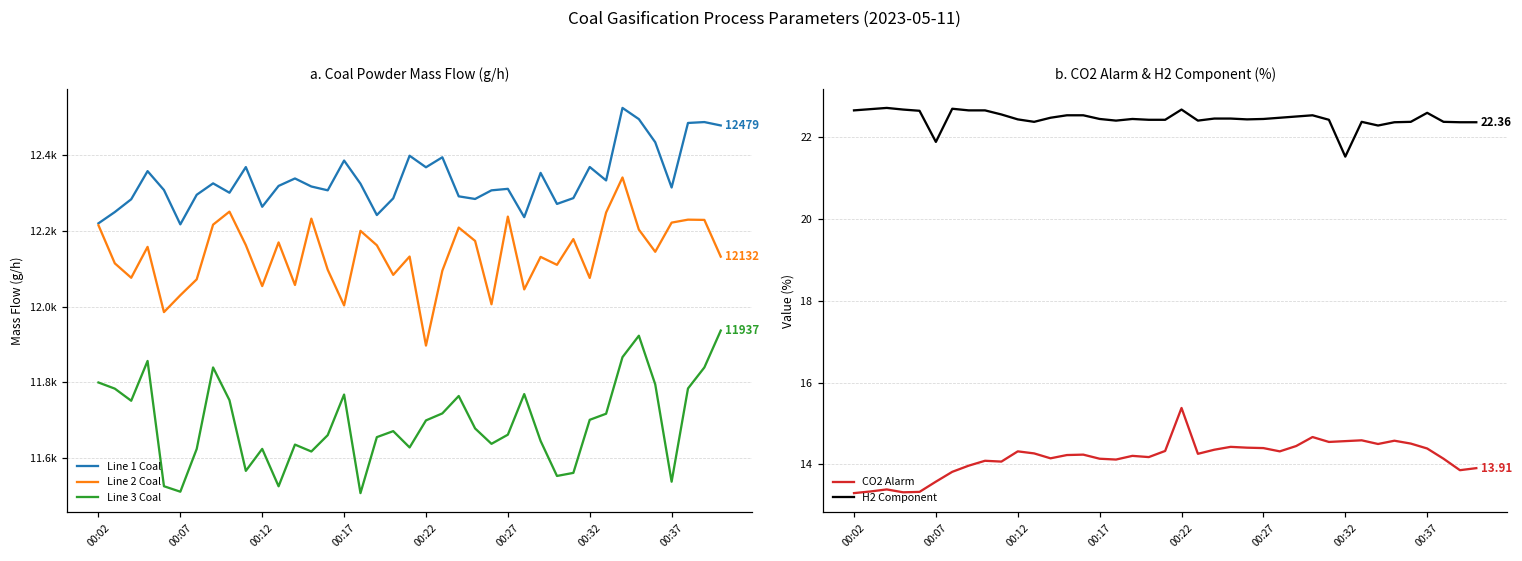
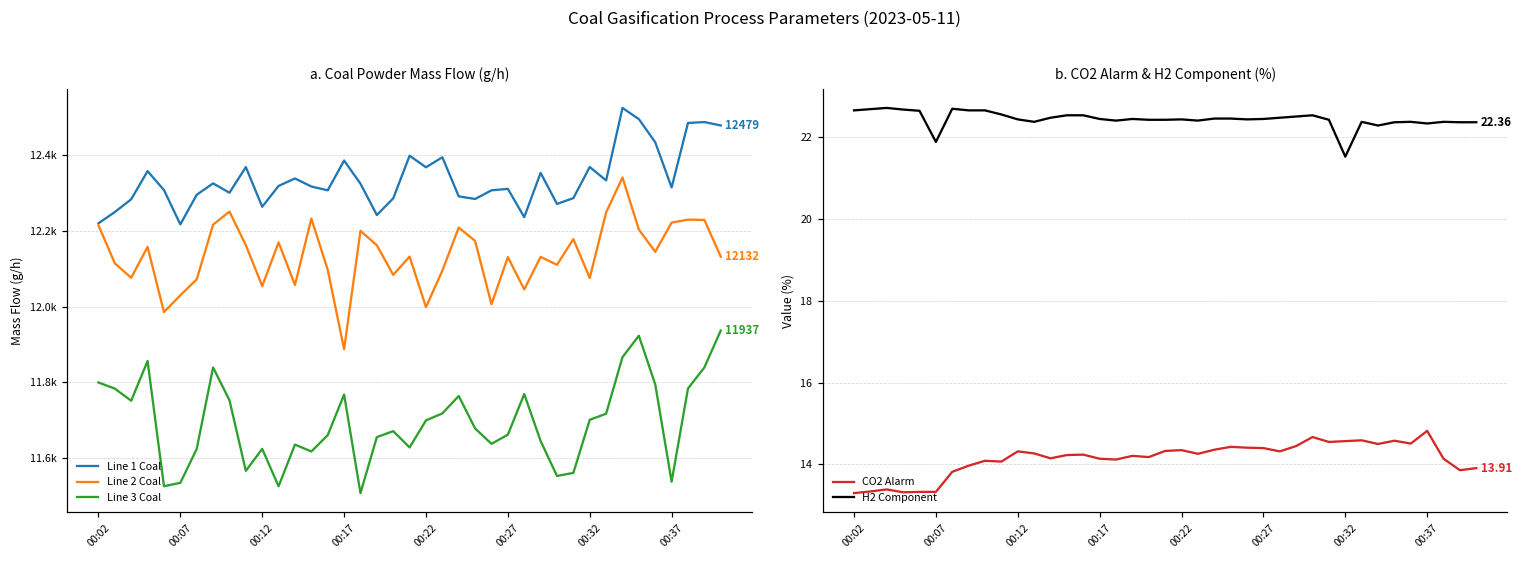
a. Coal Powder Mass Flow (g/h), Line 3 Coal, 00:07: 11510 -> 11530
a. Coal Powder Mass Flow (g/h), Line 2 Coal, 00:17: 12000 -> 11890
a. Coal Powder Mass Flow (g/h), Line 2 Coal, 00:22: 11900 -> 12000
a. Coal Powder Mass Flow (g/h), Line 2 Coal, 00:27: 12240 -> 12130
b. CO2 Alarm & H2 Component (%), CO2 Alarm, 00:07: 13.6 -> 13.3
b. CO2 Alarm & H2 Component (%), CO2 Alarm, 00:22: 15.4 -> 14.4
b. CO2 Alarm & H2 Component (%), H2 Component, 00:22: 22.7 -> 22.4
b. CO2 Alarm & H2 Component (%), CO2 Alarm, 00:37: 14.4 -> 14.8
b. CO2 Alarm & H2 Component (%), H2 Component, 00:37: 22.6 -> 22.3
